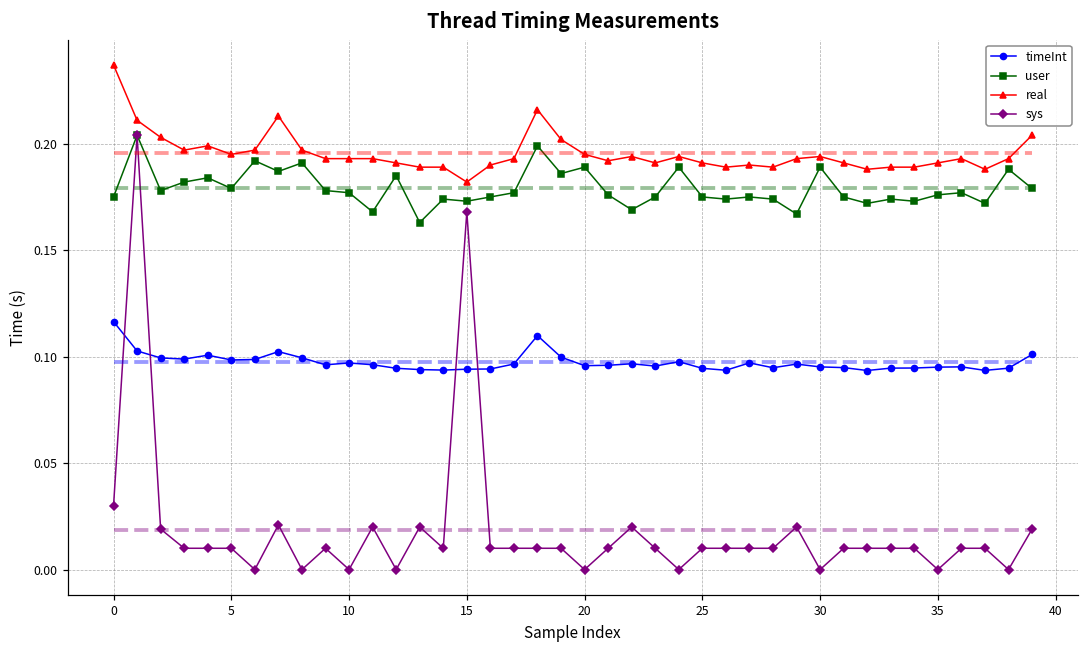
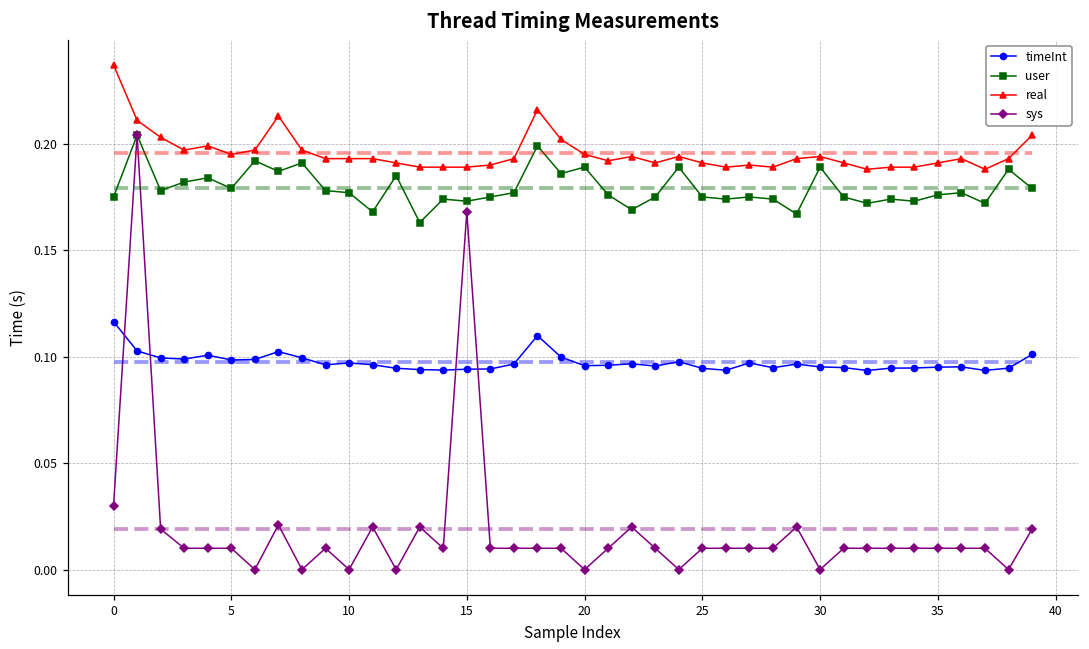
real, 15: 0.182 -> 0.189
sys, 35: 0.00 -> 0.01
